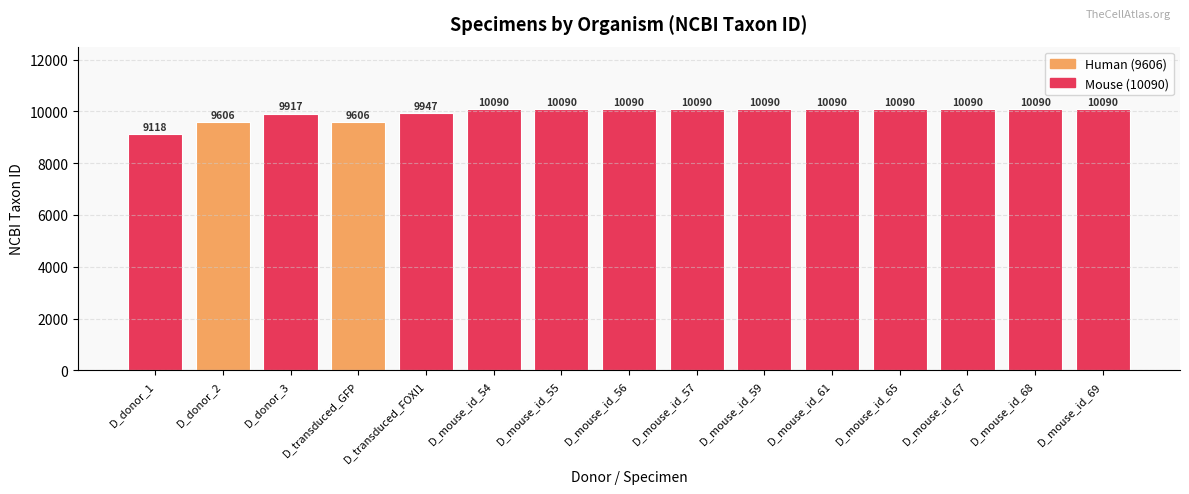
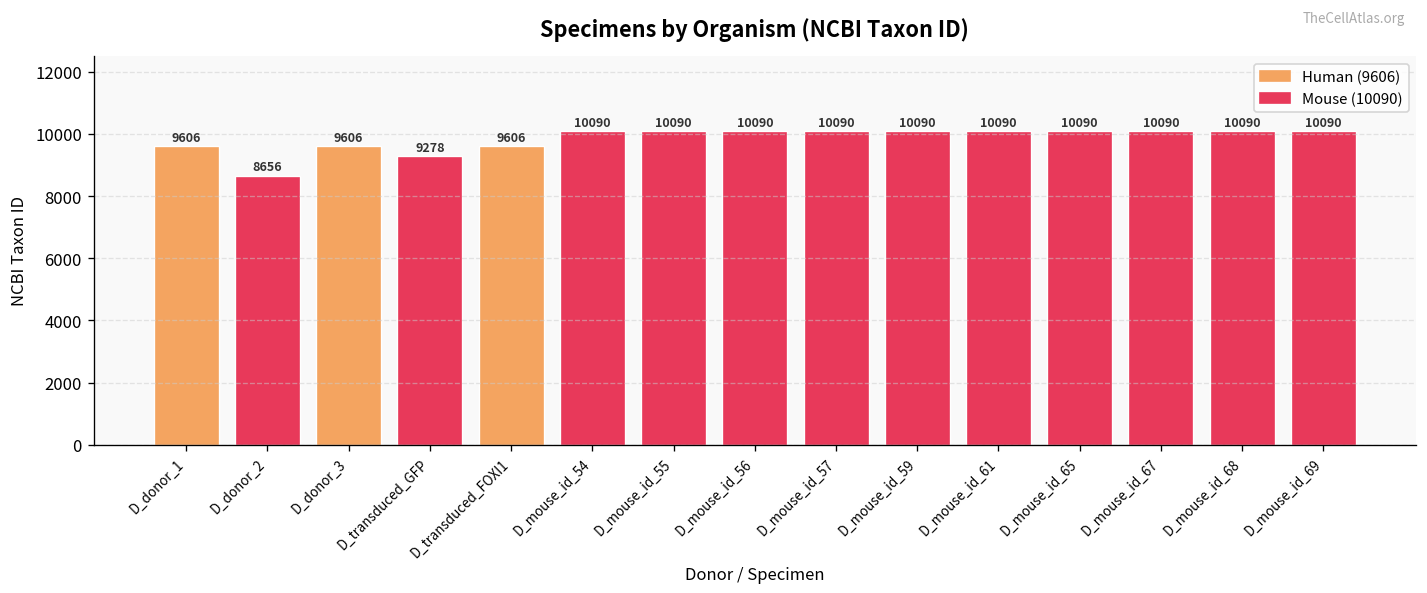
D_donor_1: 9118 -> 9606
D_donor_2: 9606 -> 8656
D_donor_3: 9917 -> 9606
D_transduced_GFP: 9606 -> 9278
D_transduced_FOXI1: 9947 -> 9606
